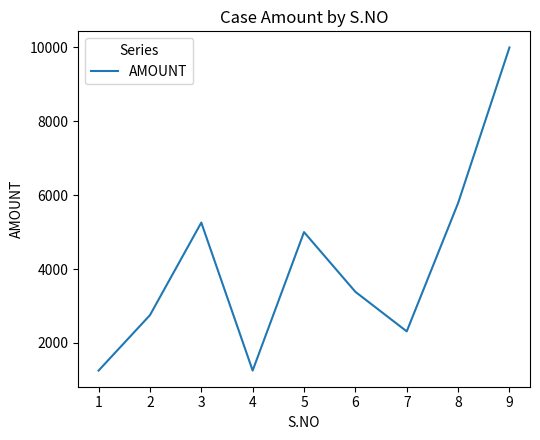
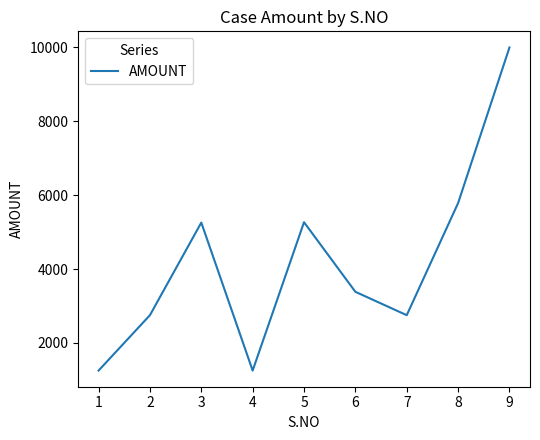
5: 5000 -> 5300
7: 2300 -> 2800
